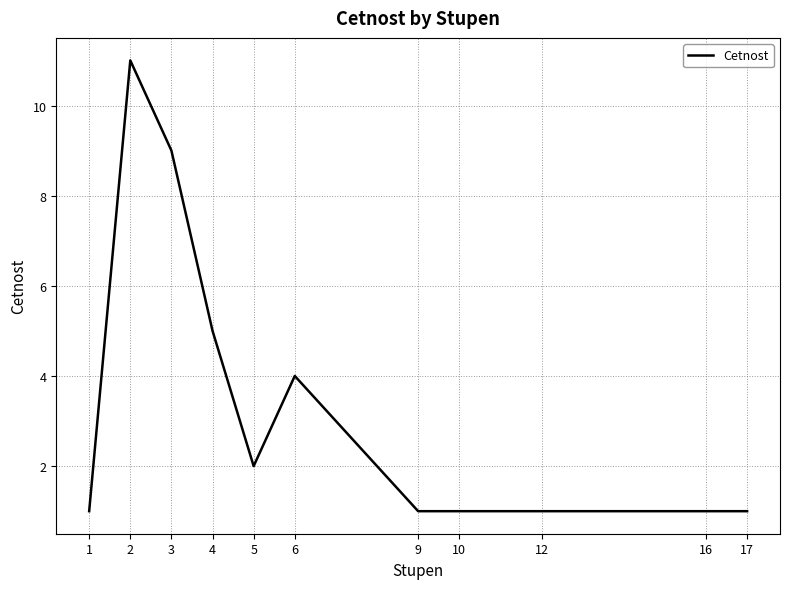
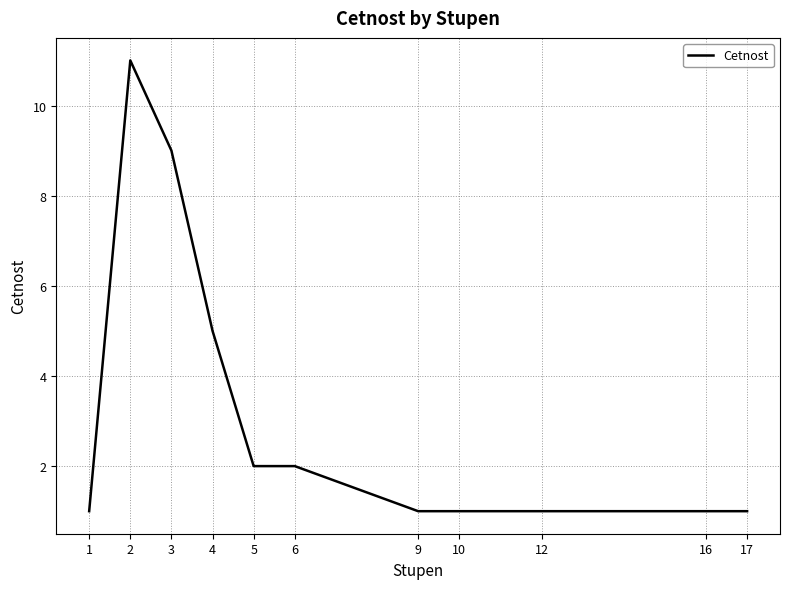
6: 4 -> 2
